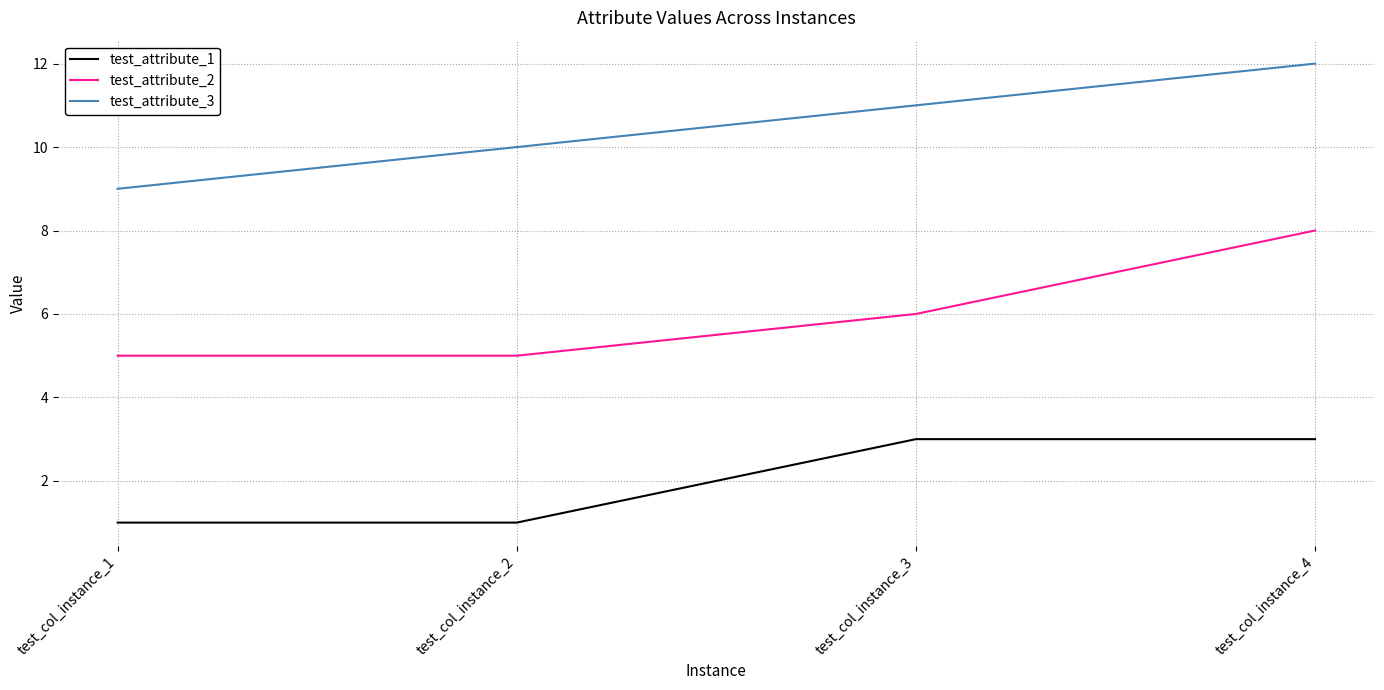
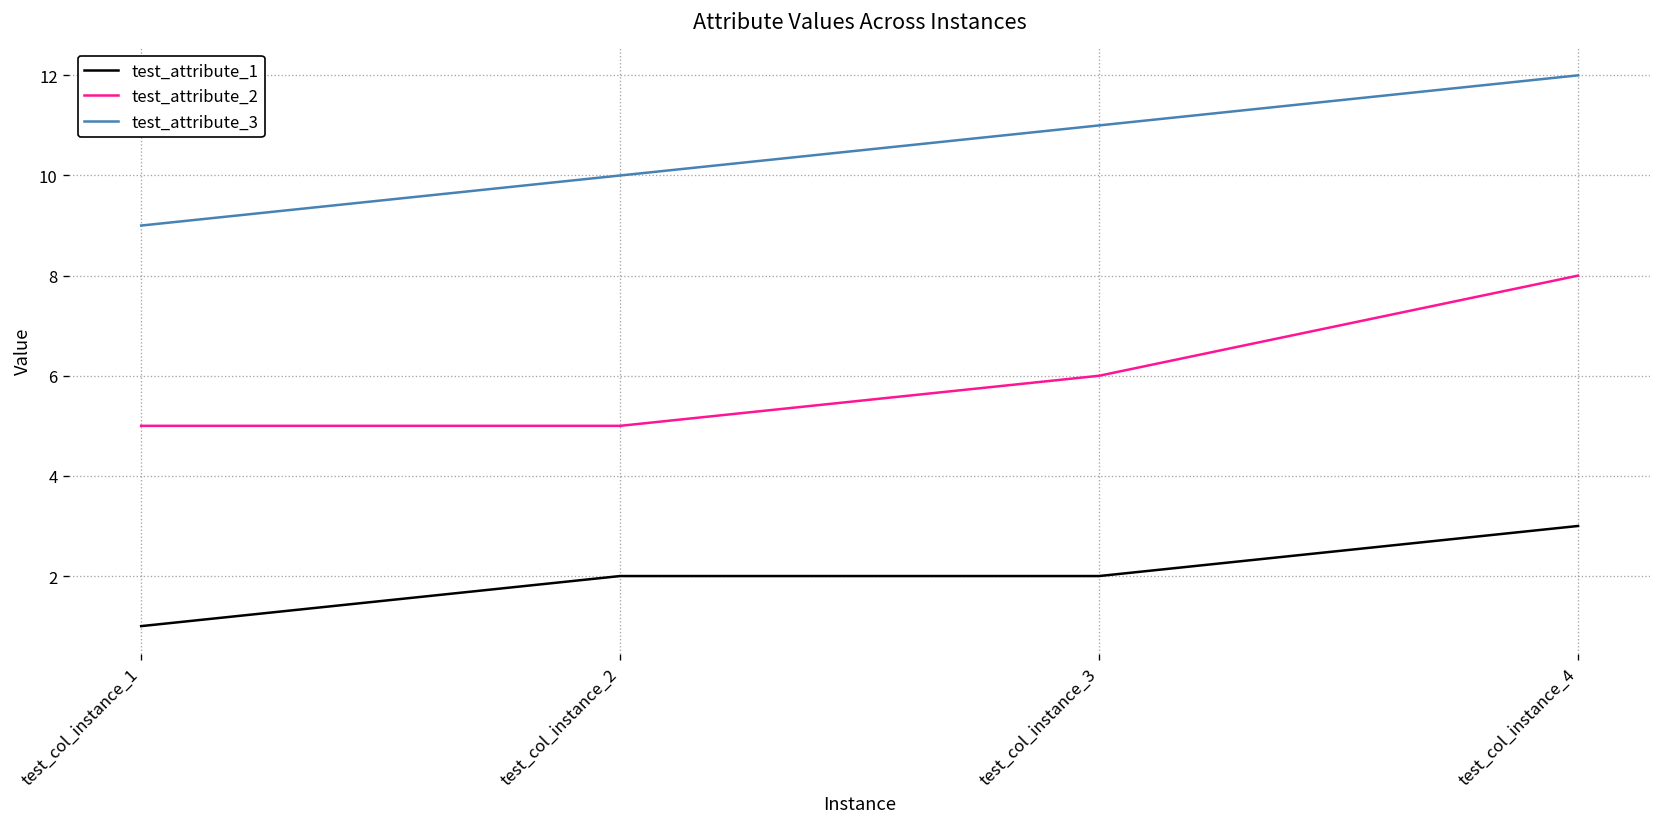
test_attribute_1, test_col_instance_2: 1 -> 2
test_attribute_1, test_col_instance_3: 3 -> 2
